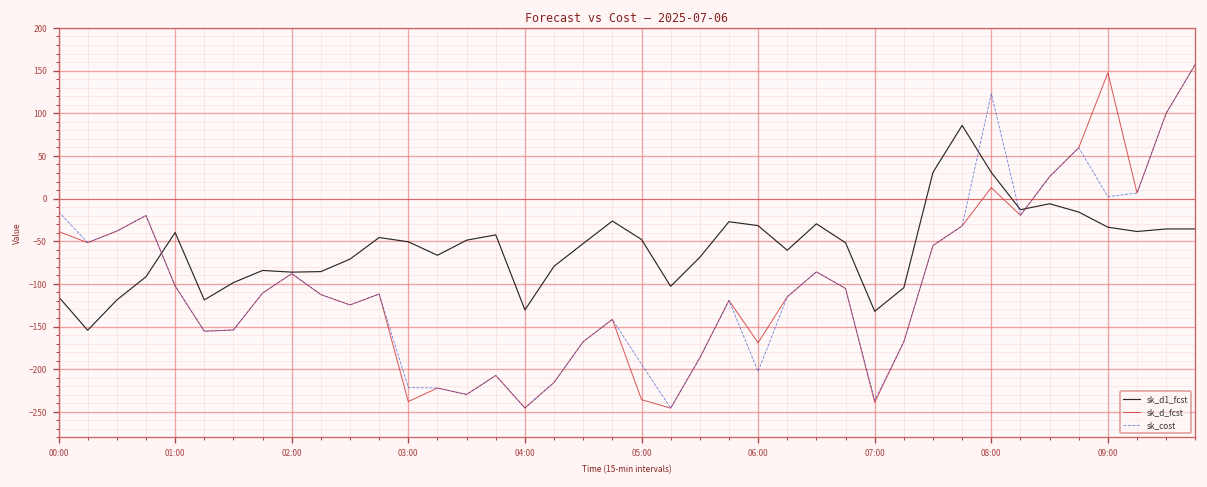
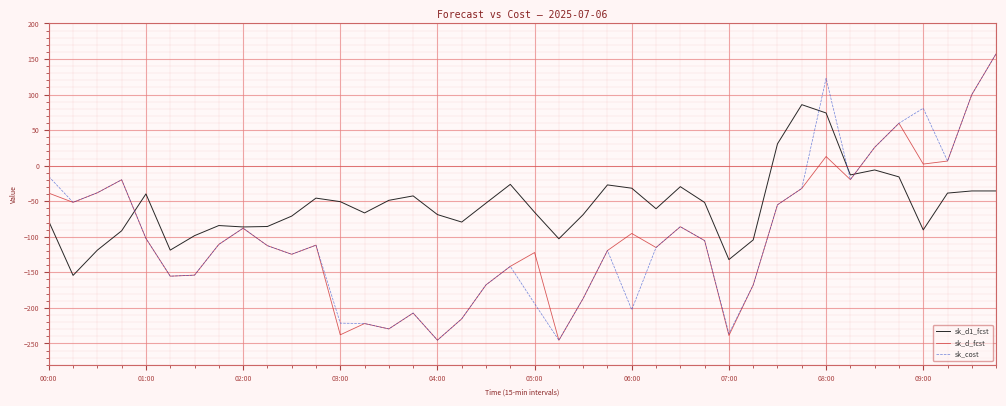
sk_d1_fcst, 00:00: -120 -> -80
sk_d1_fcst, 04:00: -130 -> -70
sk_d1_fcst, 05:00: -50 -> -70
sk_d_fcst, 05:00: -240 -> -120
sk_d_fcst, 06:00: -170 -> -100
sk_d1_fcst, 08:00: 30 -> 70
sk_d1_fcst, 09:00: -30 -> -90
sk_d_fcst, 09:00: 150 -> 0
sk_cost, 09:00: 0 -> 80
